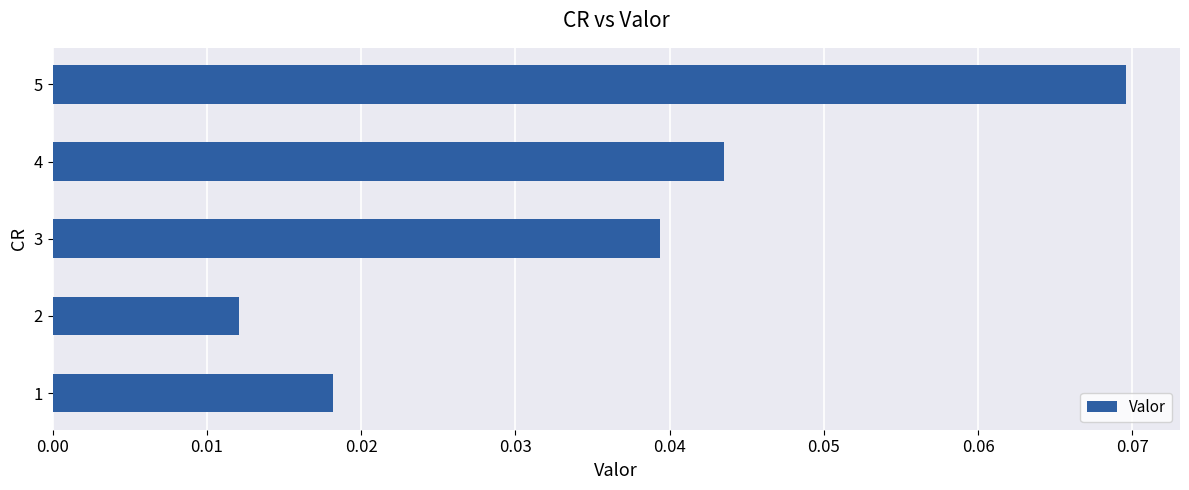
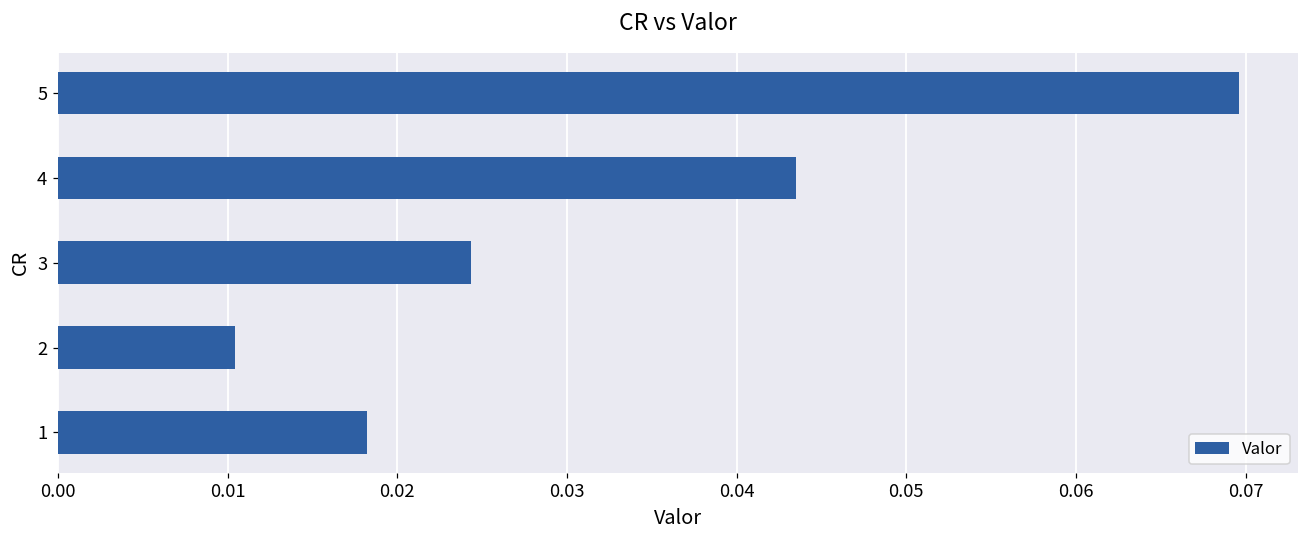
3: 0.0394 -> 0.0244
2: 0.0121 -> 0.0104
